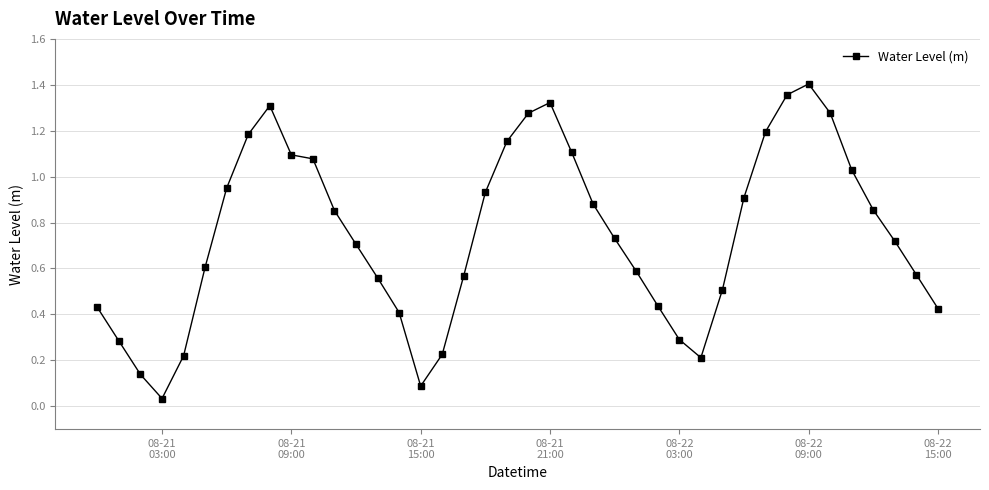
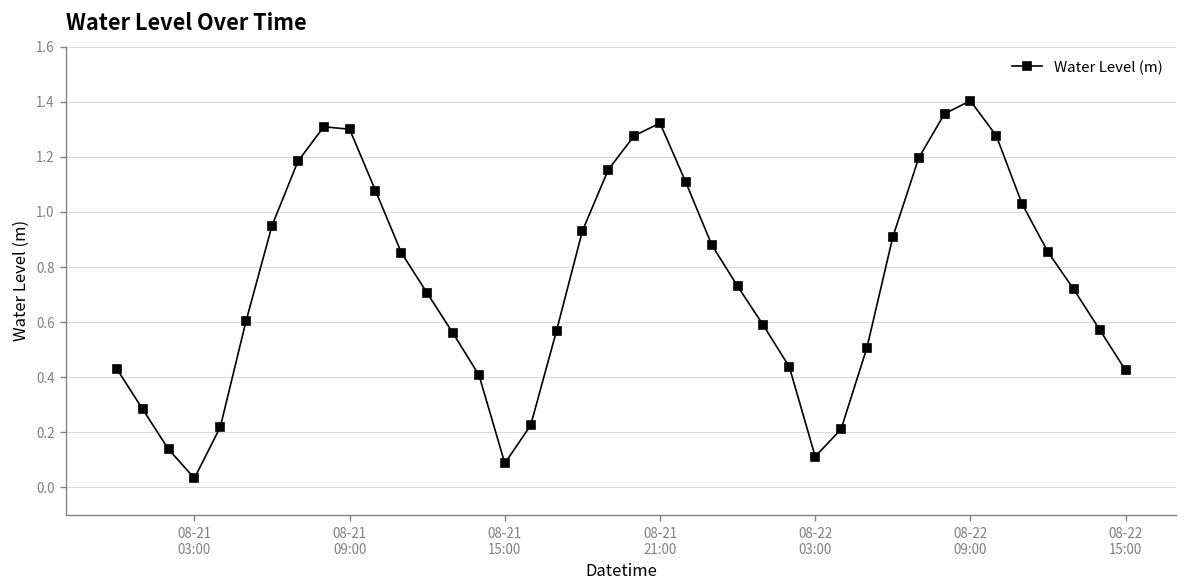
08-21 09:00: 1.09 -> 1.30
08-22 03:00: 0.29 -> 0.11
